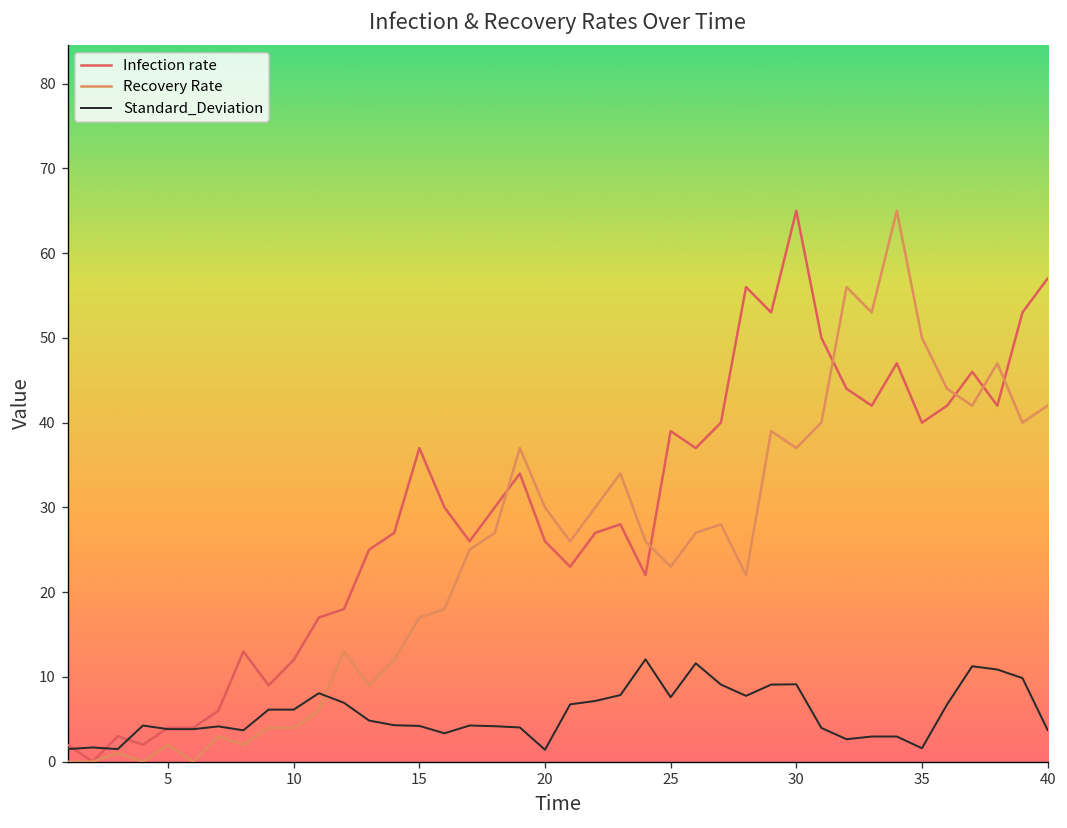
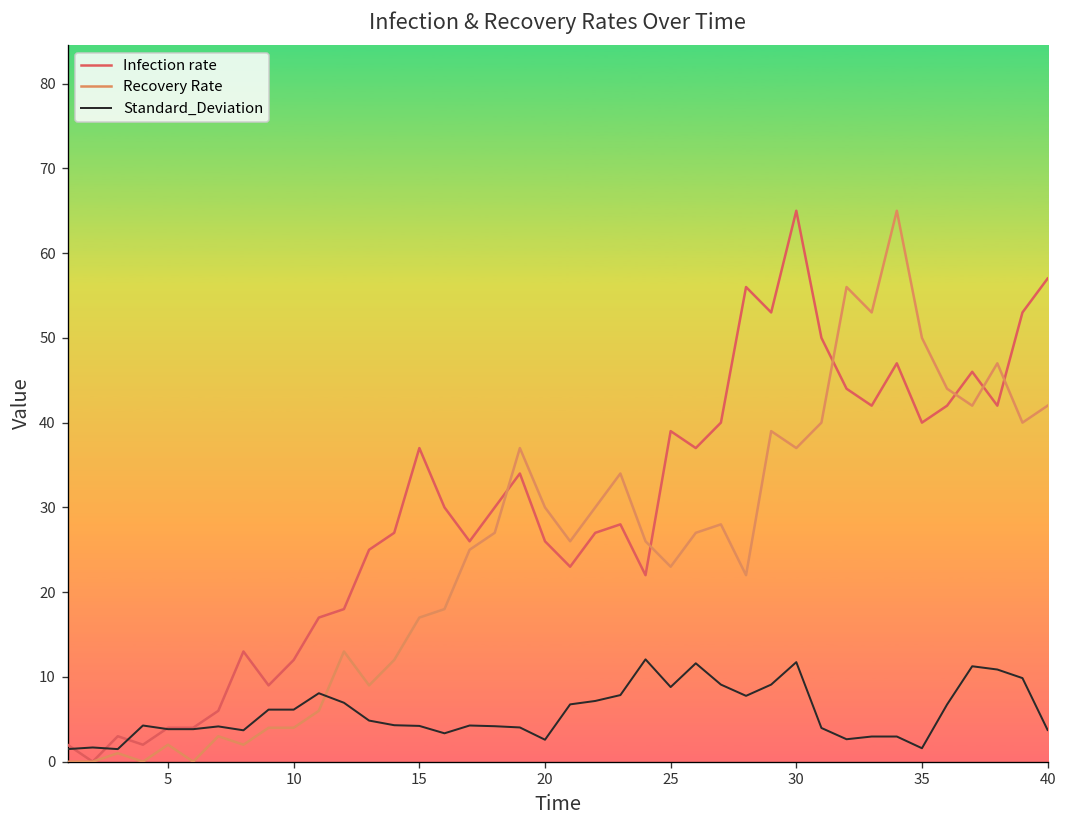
Standard_Deviation, 20: 1 -> 3
Standard_Deviation, 25: 8 -> 9
Standard_Deviation, 30: 9 -> 12
